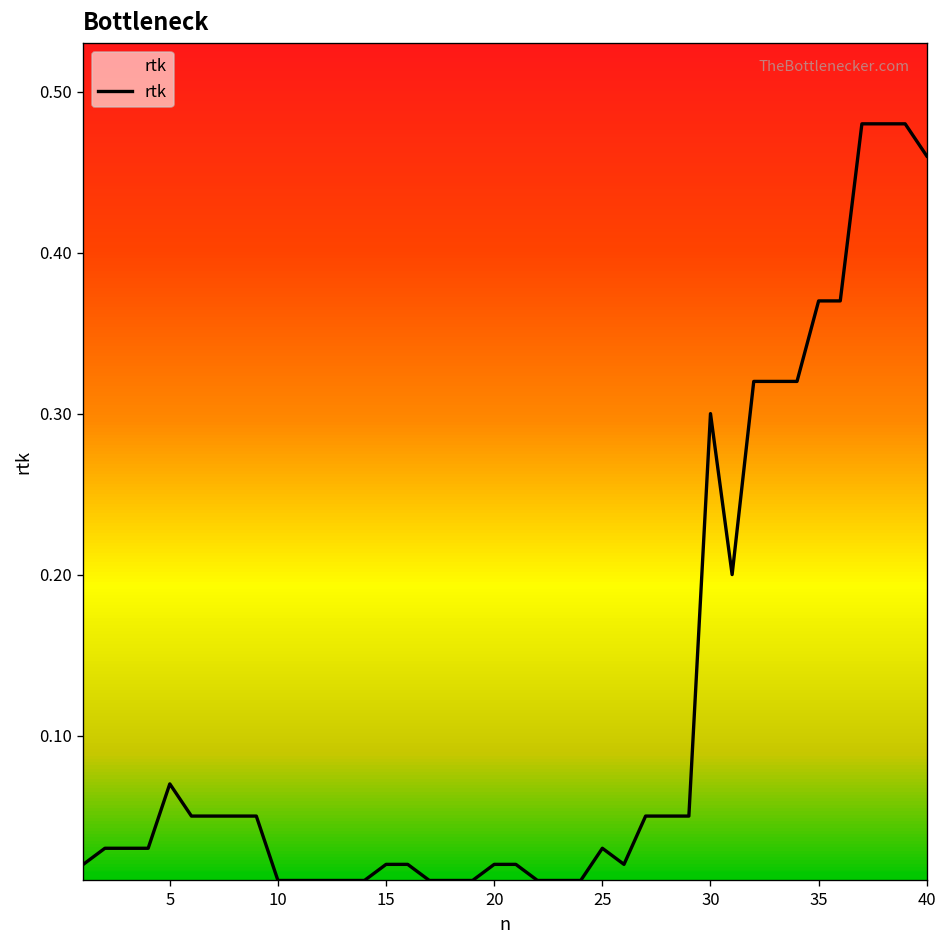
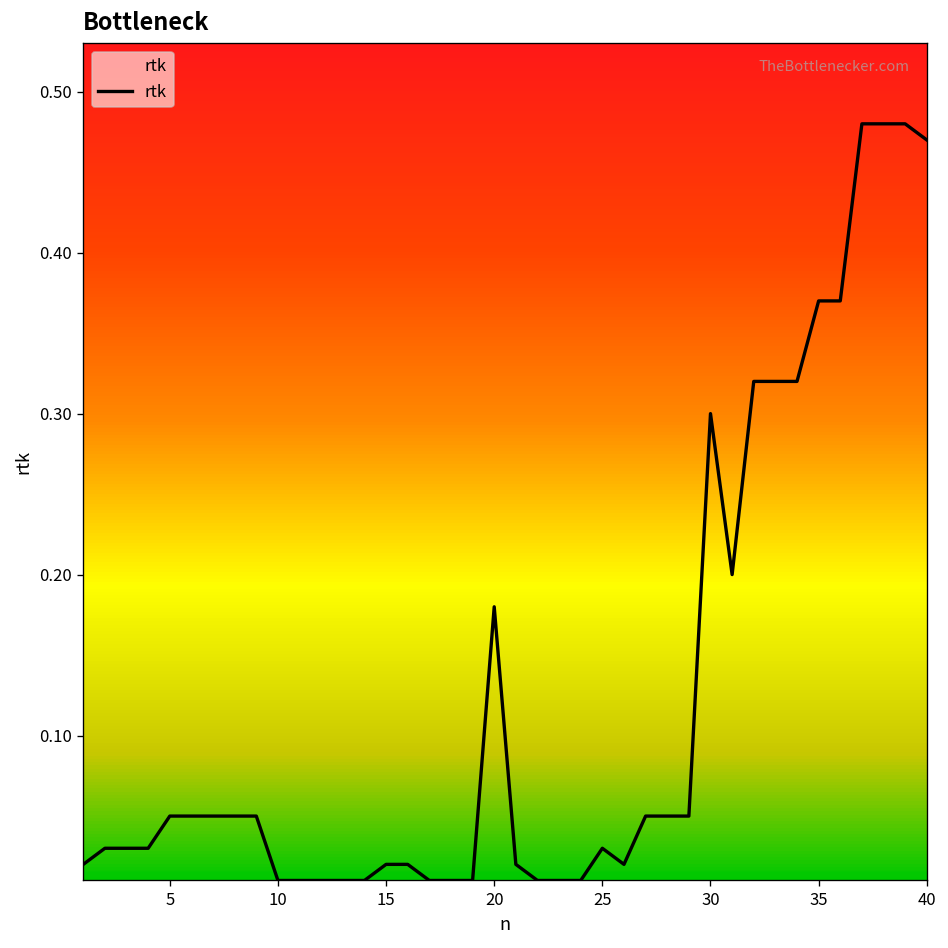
5: 0.07 -> 0.05
20: 0.02 -> 0.18
40: 0.46 -> 0.47
